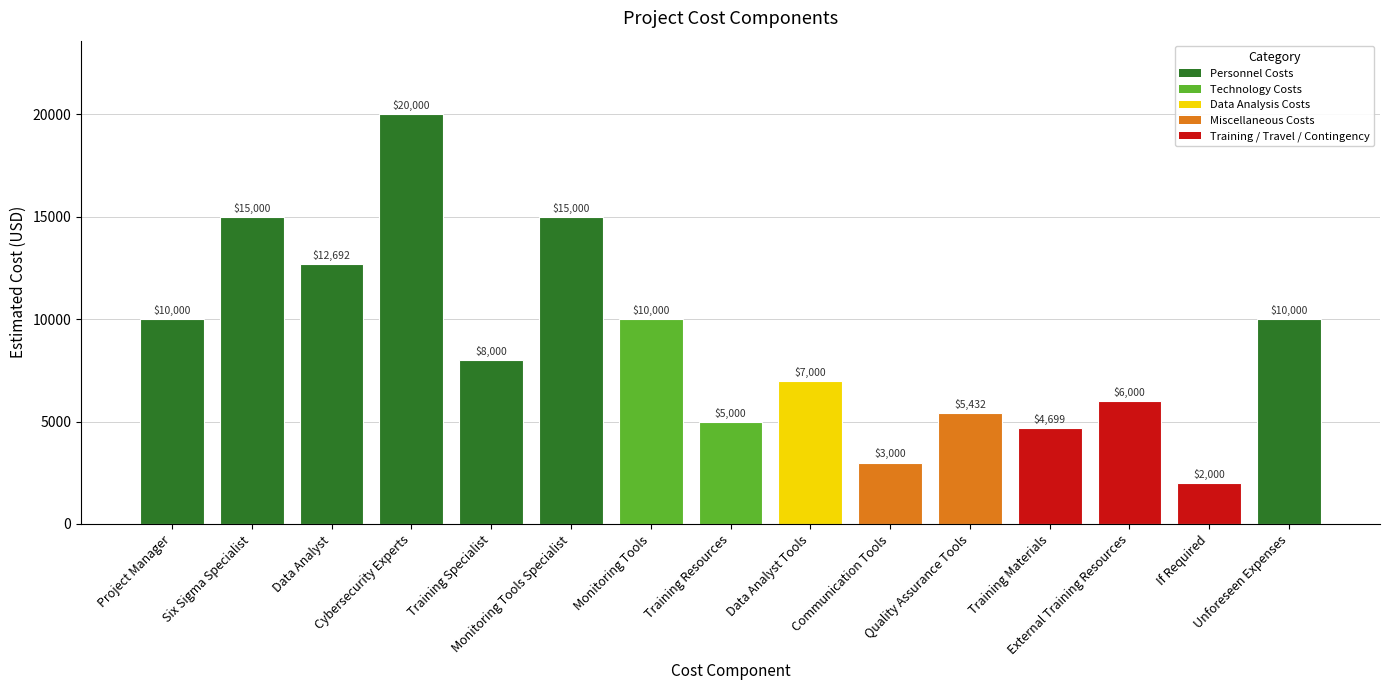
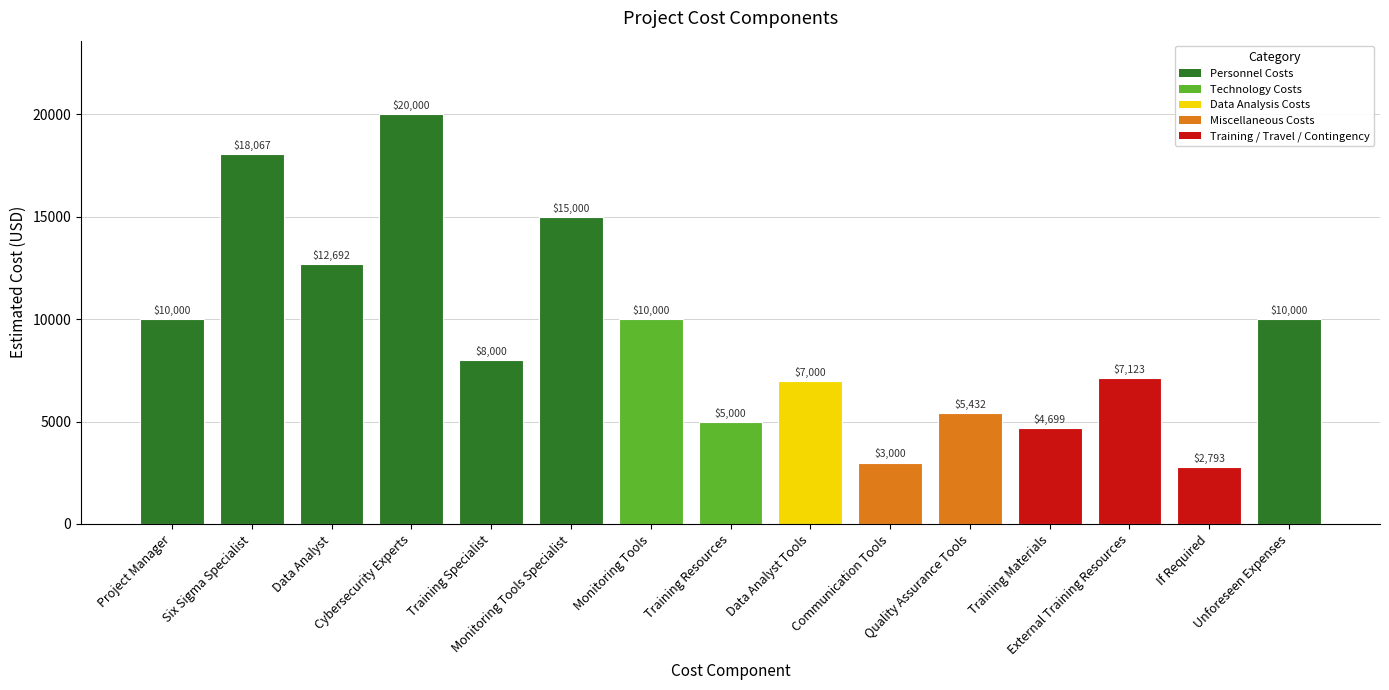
Six Sigma Specialist: $15,000 -> $18,067
External Training Resources: $6,000 -> $7,123
If Required: $2,000 -> $2,793
